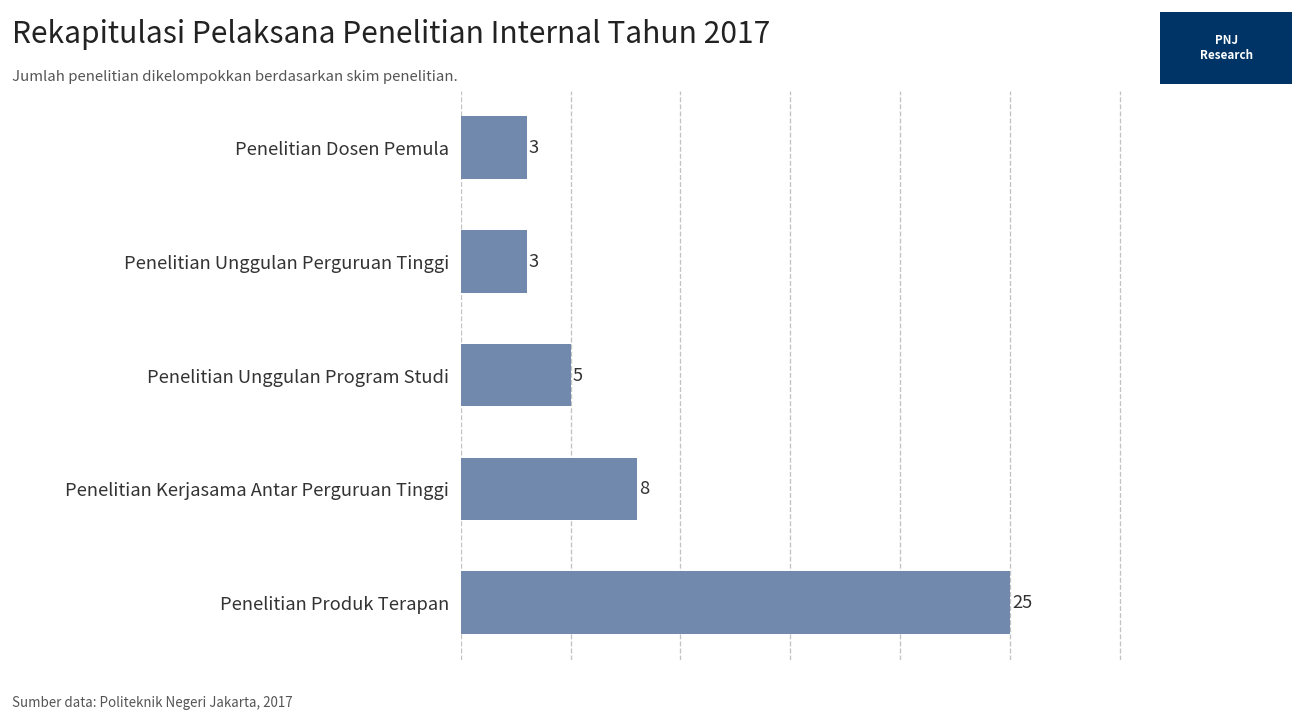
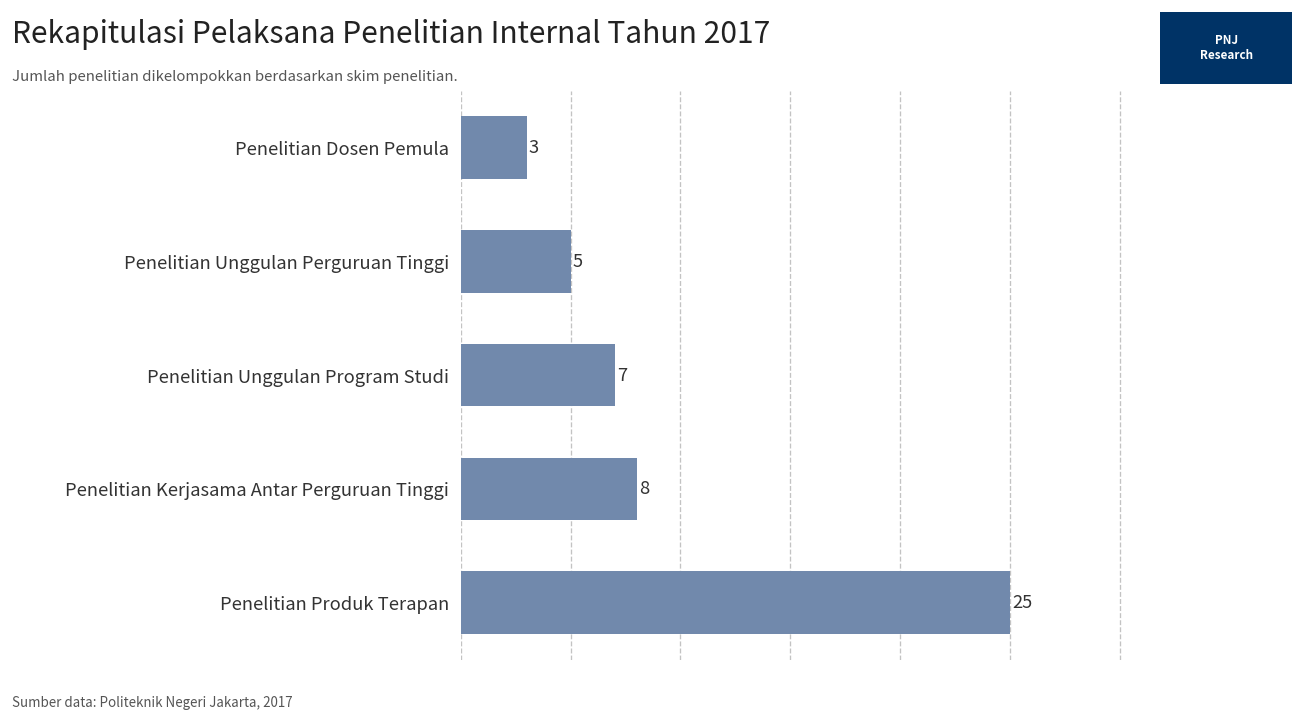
Penelitian Unggulan Perguruan Tinggi: 3 -> 5
Penelitian Unggulan Program Studi: 5 -> 7
